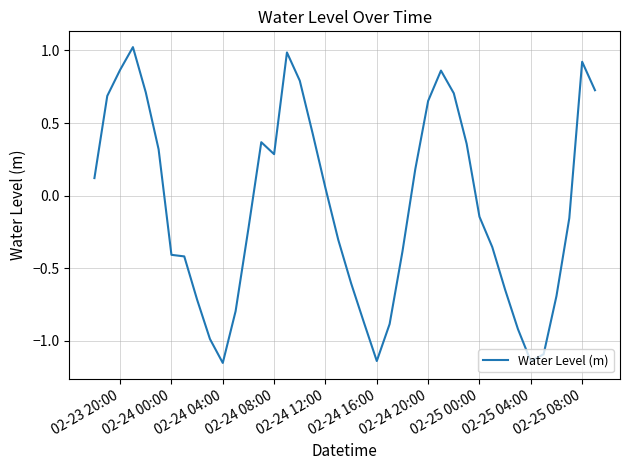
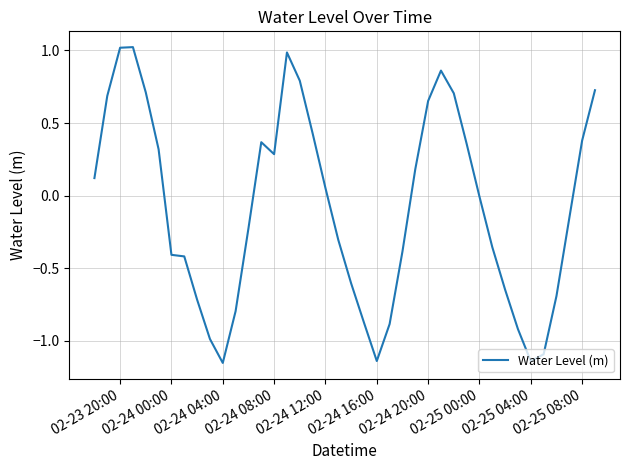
02-23 20:00: 0.87 -> 1.02
02-25 00:00: -0.14 -> -0.01
02-25 08:00: 0.92 -> 0.38
